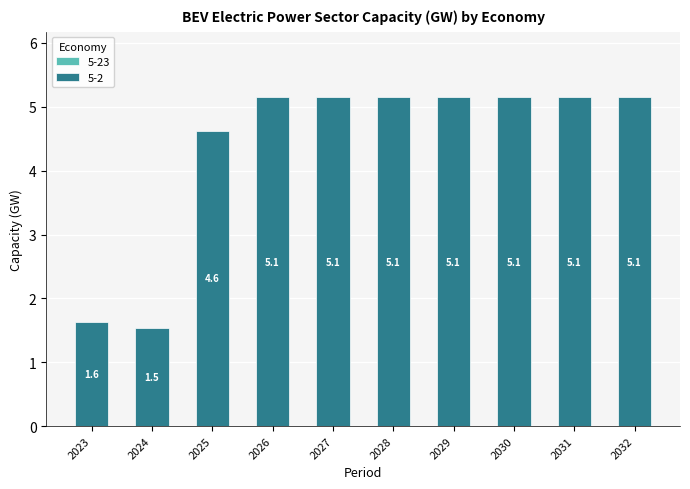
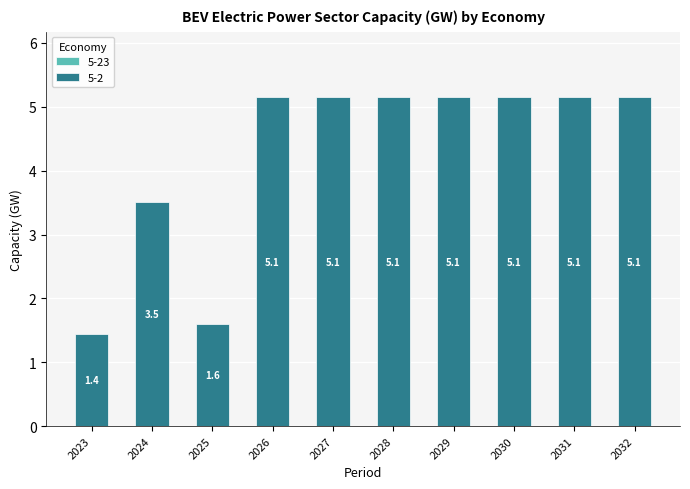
5-2, 2023: 1.6 -> 1.4
5-2, 2024: 1.5 -> 3.5
5-2, 2025: 4.6 -> 1.6
